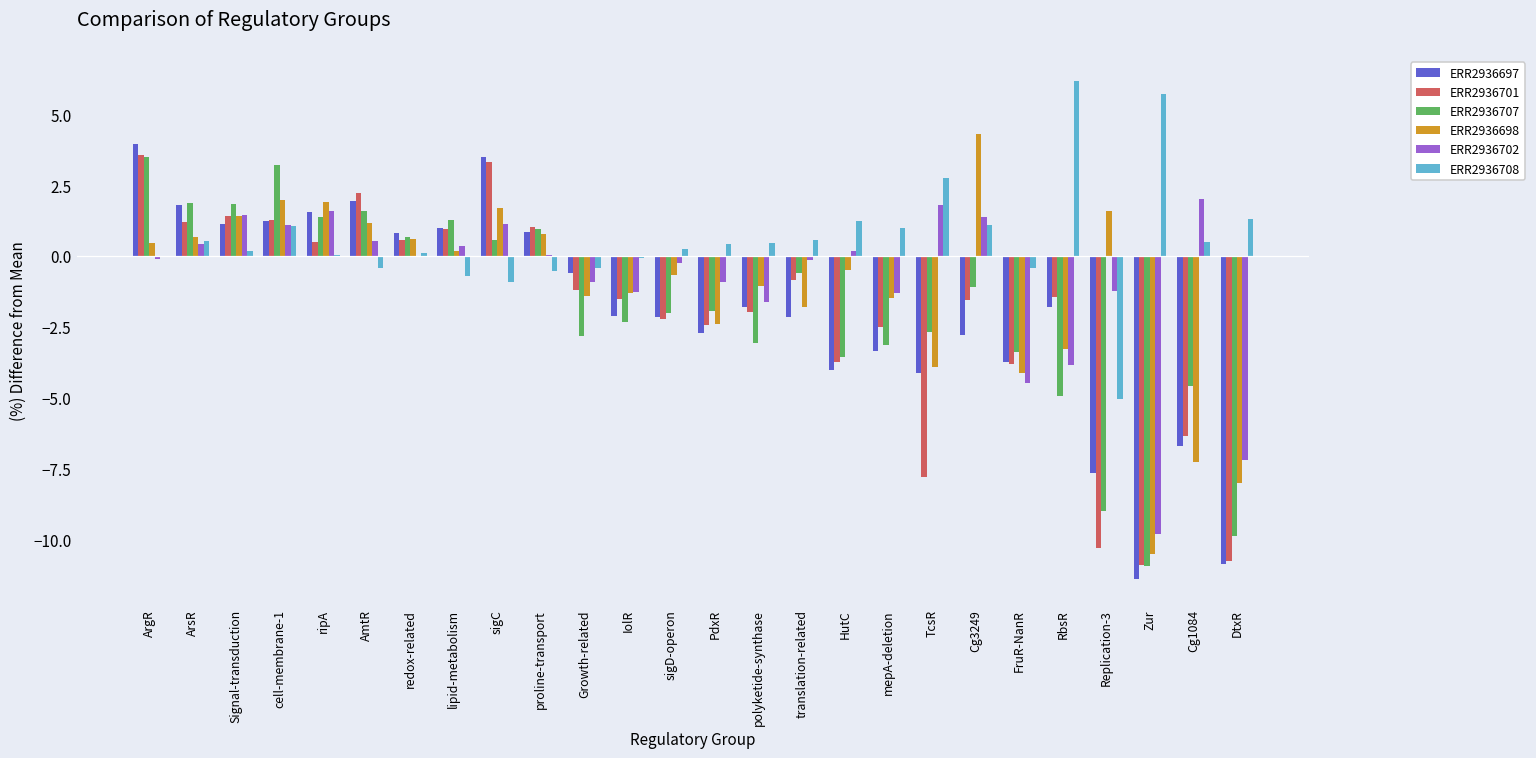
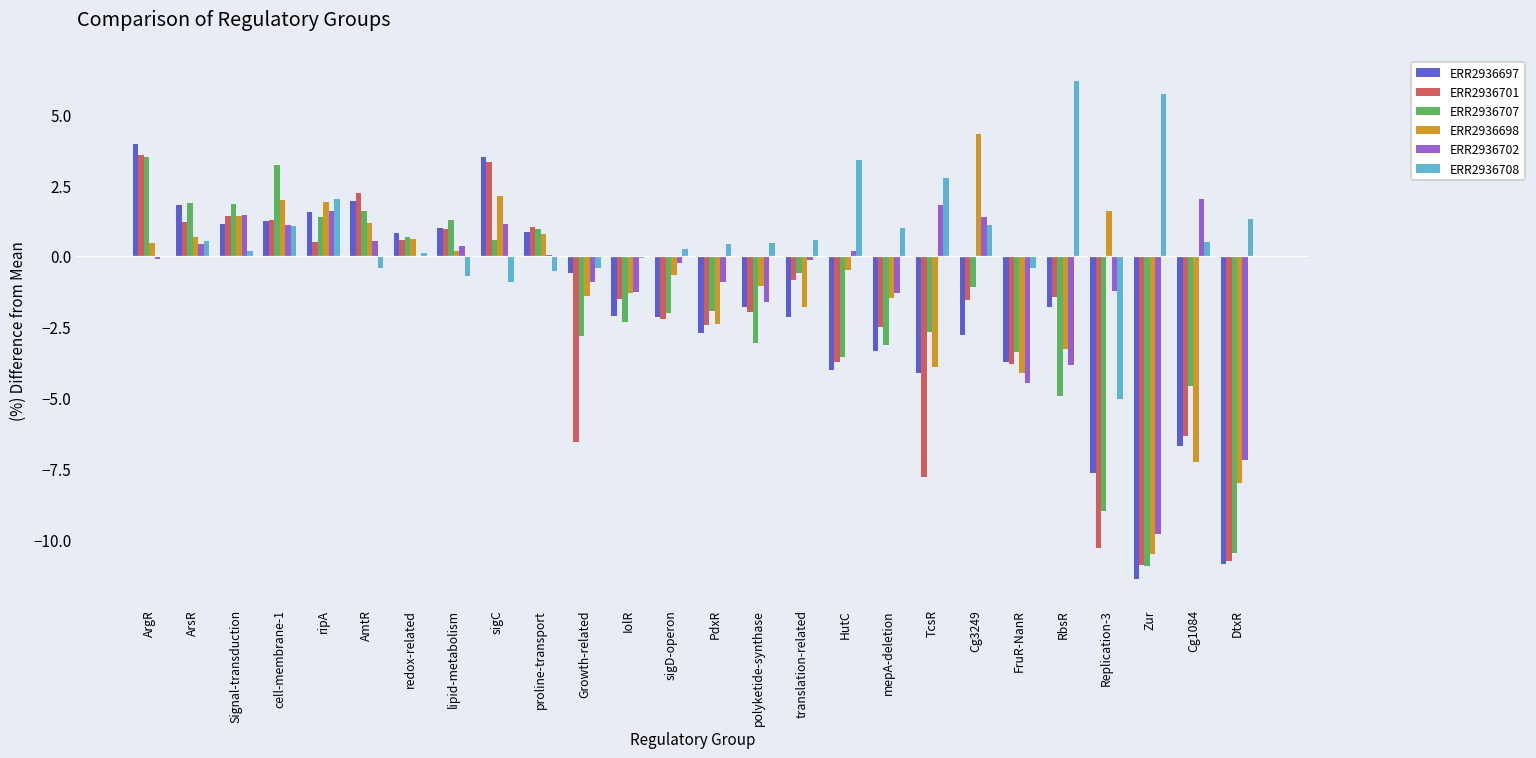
ERR2936708, ripA: 0.0 -> 2.0
ERR2936698, sigC: 1.7 -> 2.1
ERR2936701, Growth-related: -1.2 -> -6.6
ERR2936708, HutC: 1.2 -> 3.4
ERR2936707, DtxR: -9.9 -> -10.5
